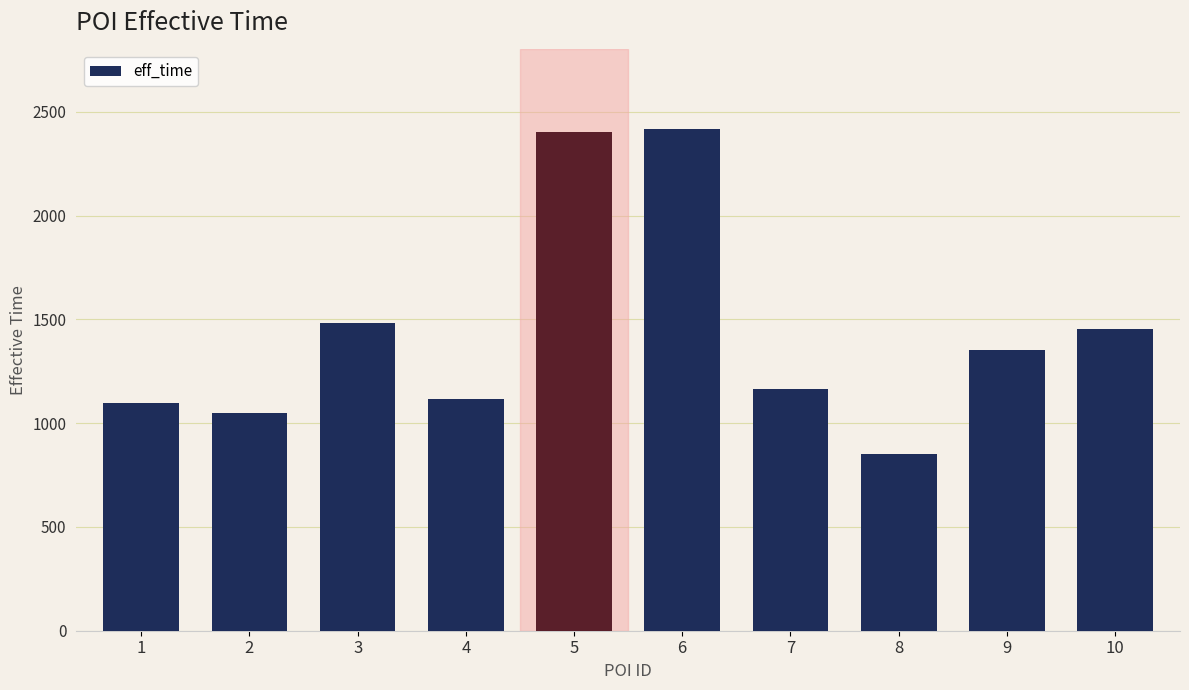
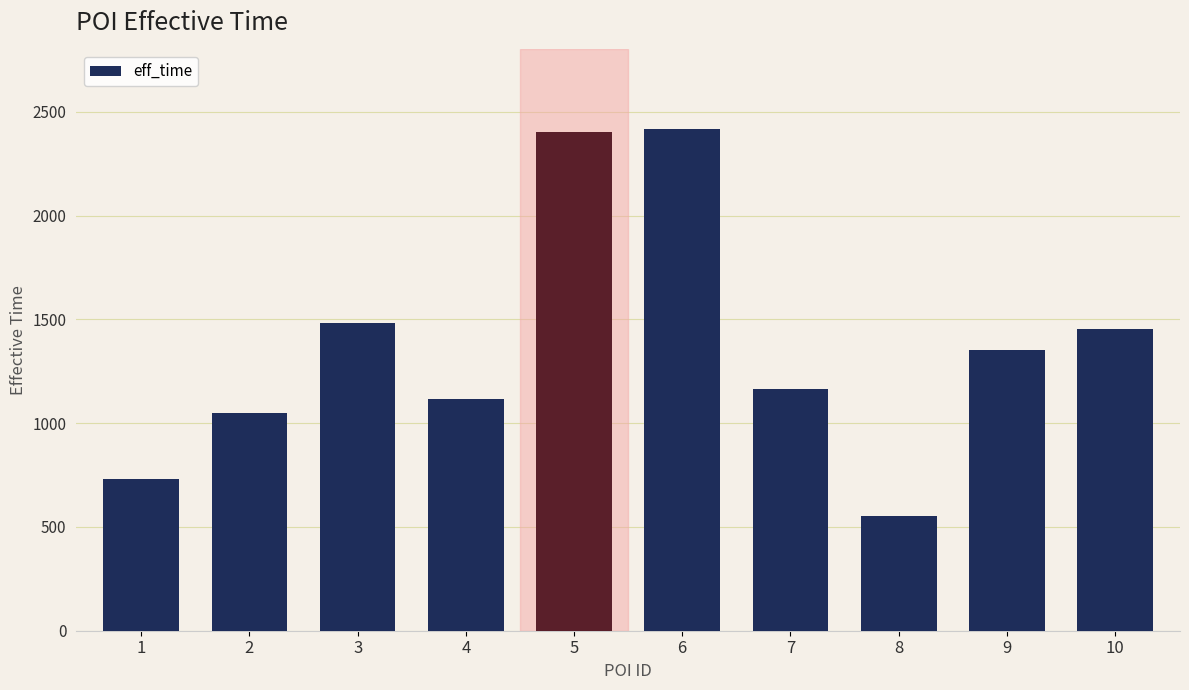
eff_time, 1: 1100 -> 730
eff_time, 8: 850 -> 560
